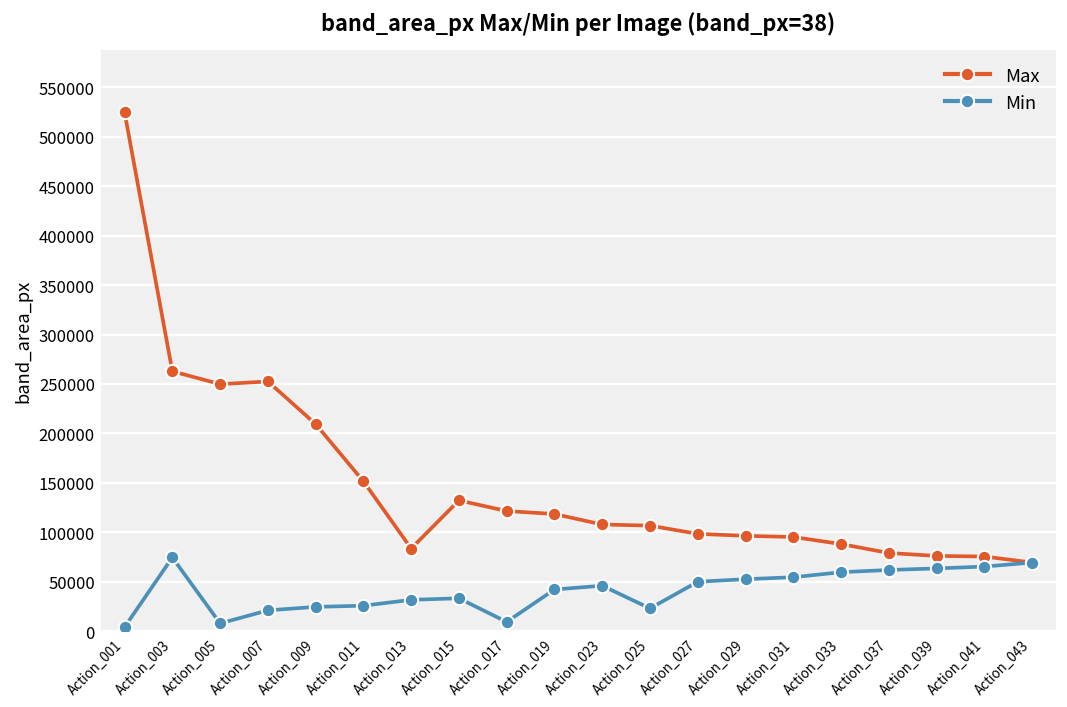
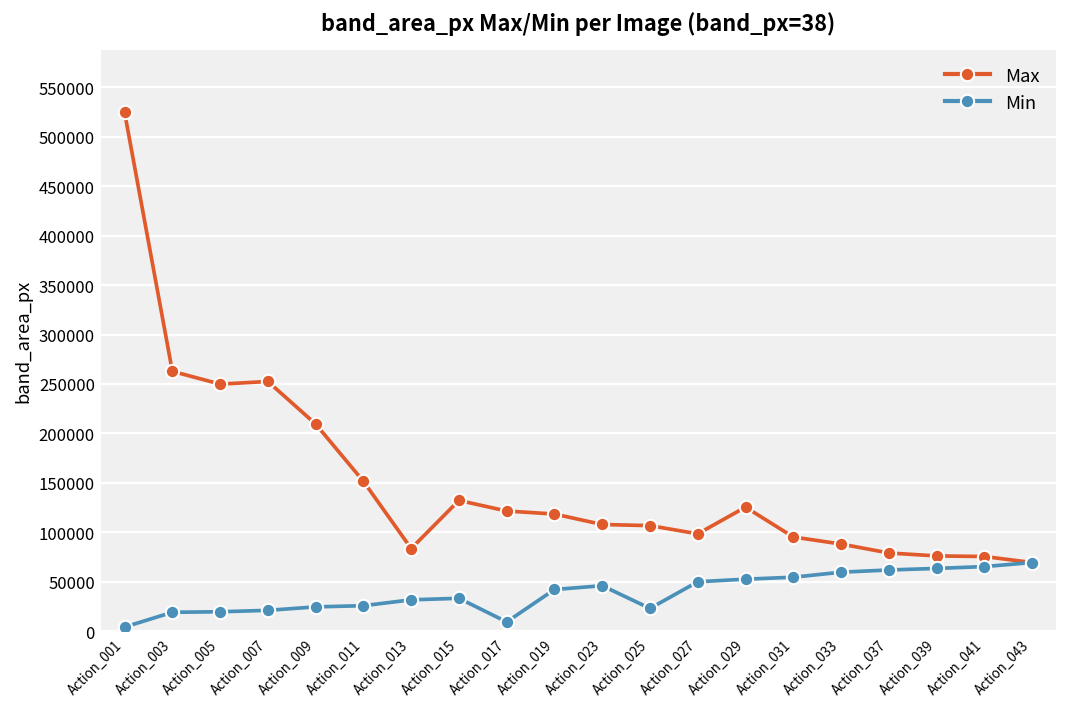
Min, Action_003: 70000 -> 20000
Min, Action_005: 10000 -> 20000
Max, Action_029: 100000 -> 130000
